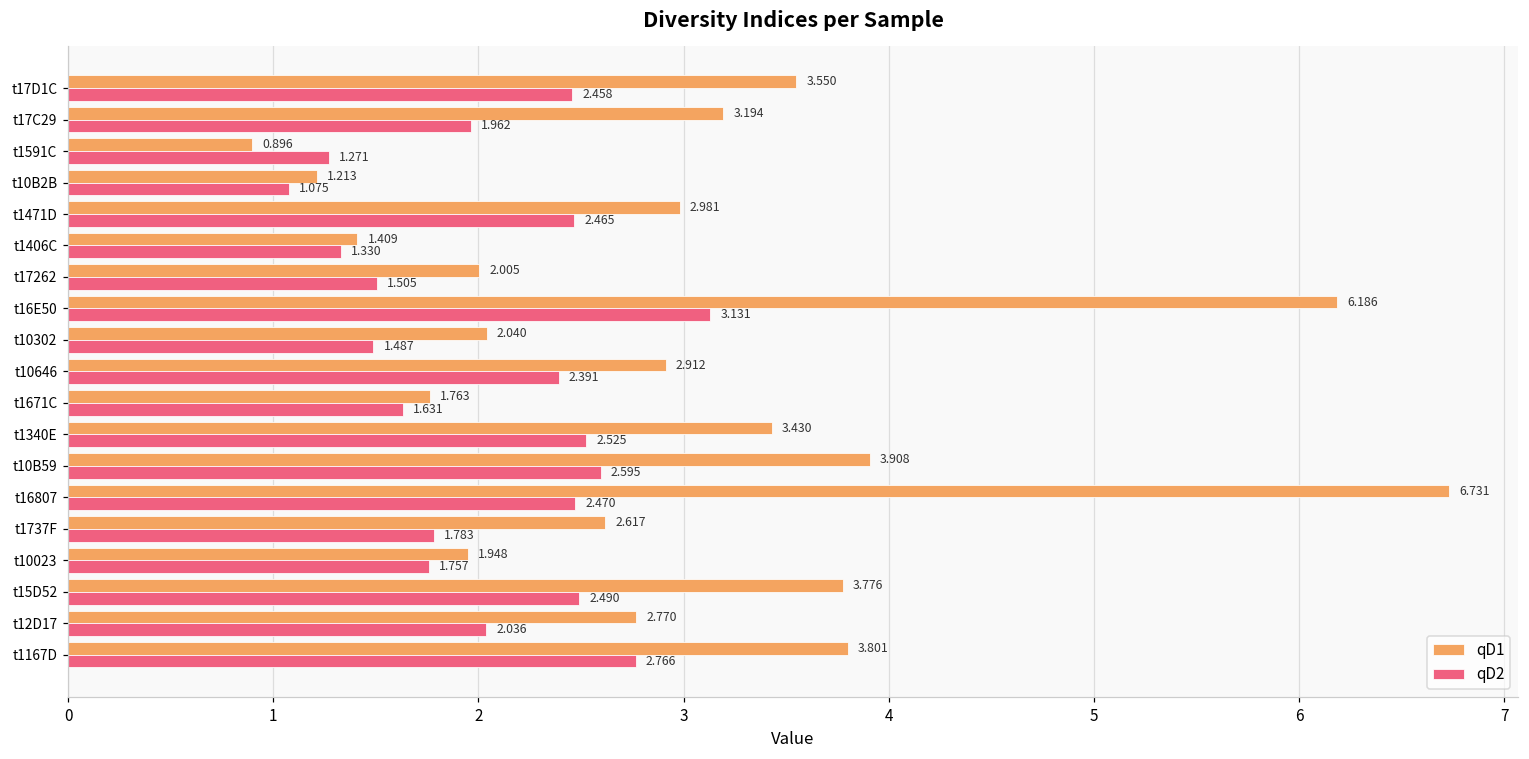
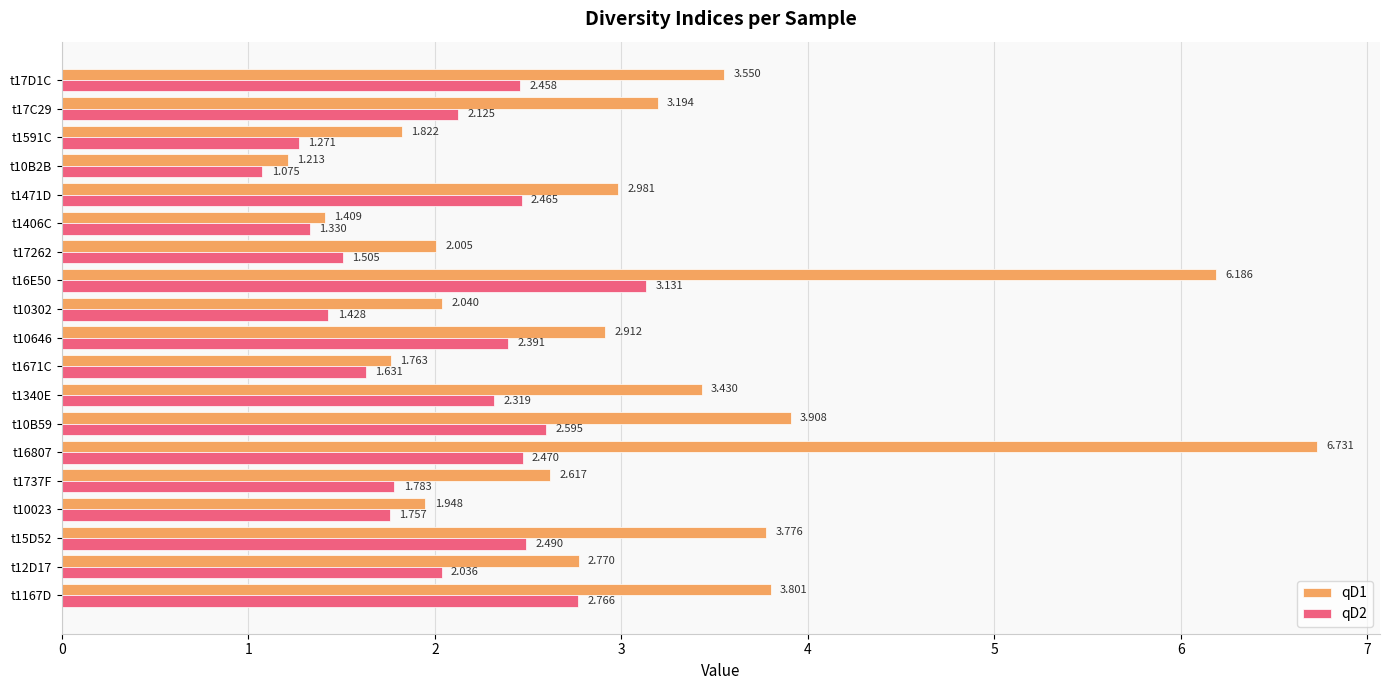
qD2, t17C29: 1.962 -> 2.125
qD1, t1591C: 0.896 -> 1.822
qD2, t10302: 1.487 -> 1.428
qD2, t1340E: 2.525 -> 2.319
